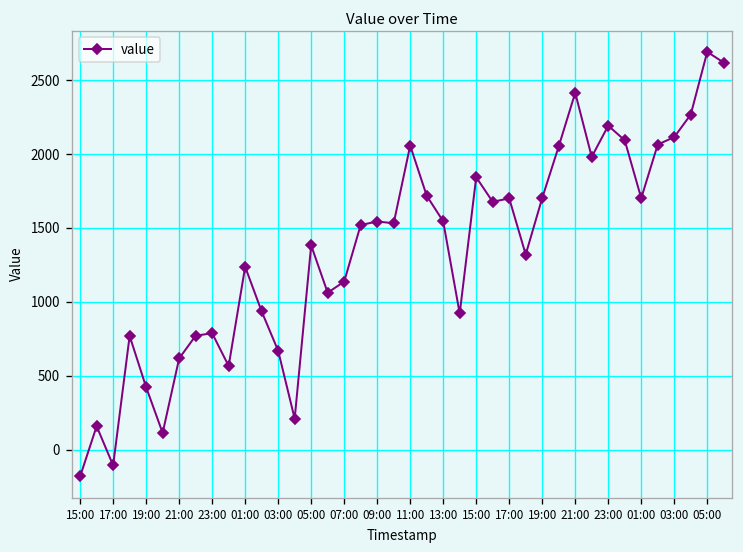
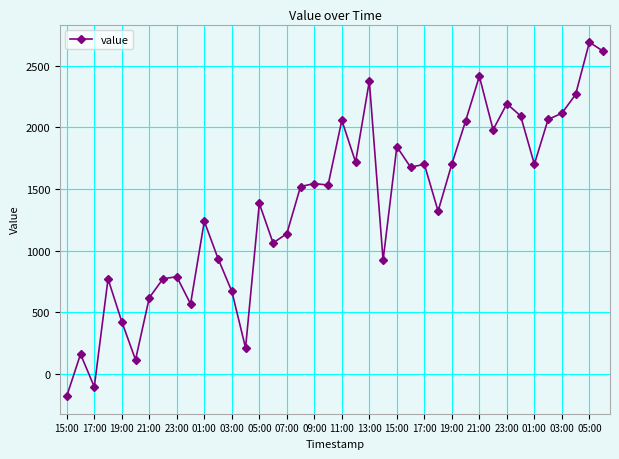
13:00: 1540 -> 2380
